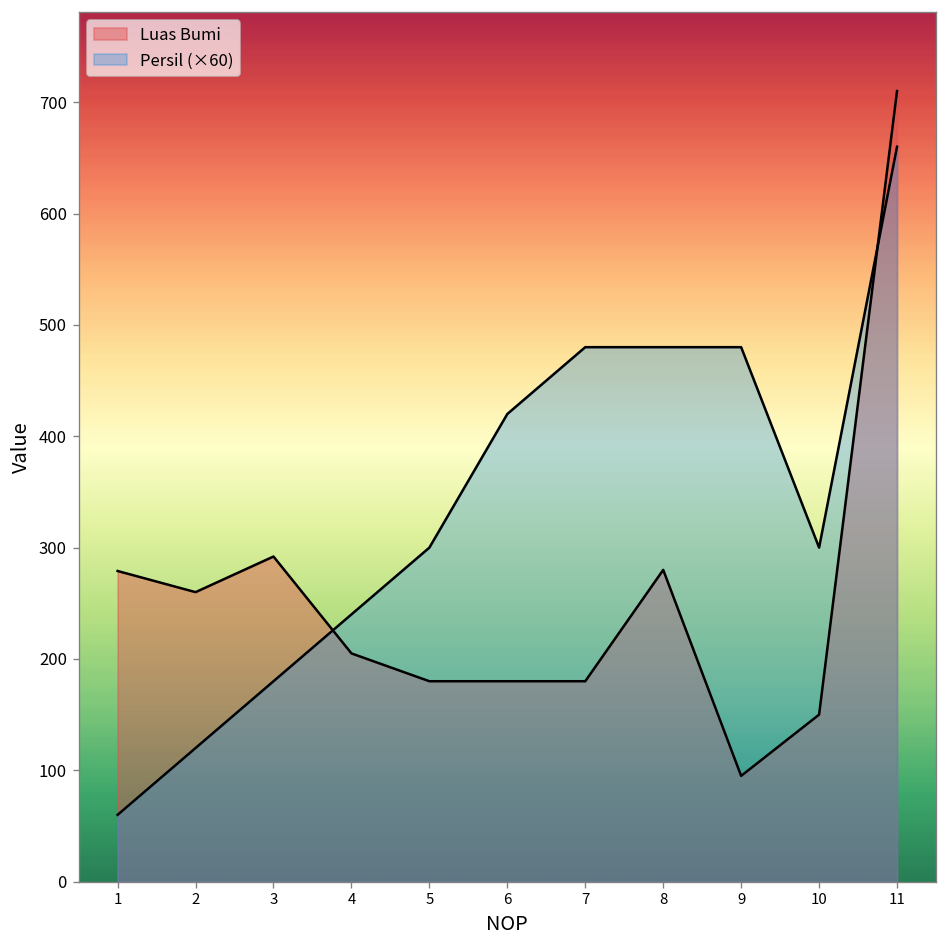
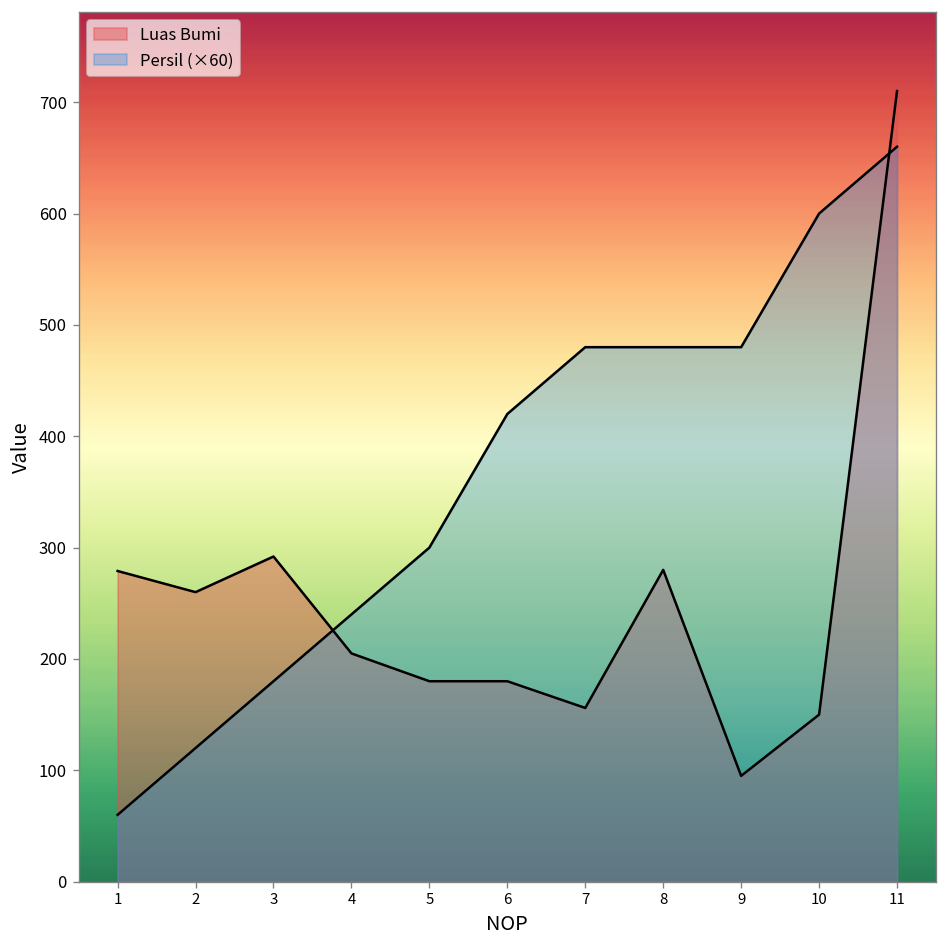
Luas Bumi, 7: 180 -> 160
Persil (×60), 10: 300 -> 600
